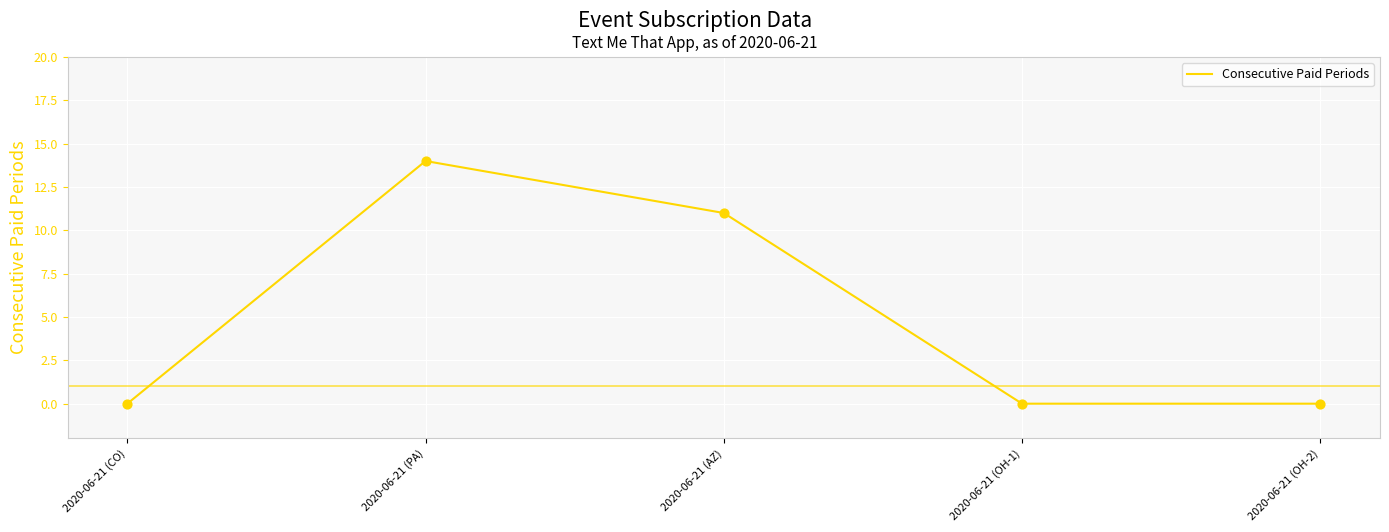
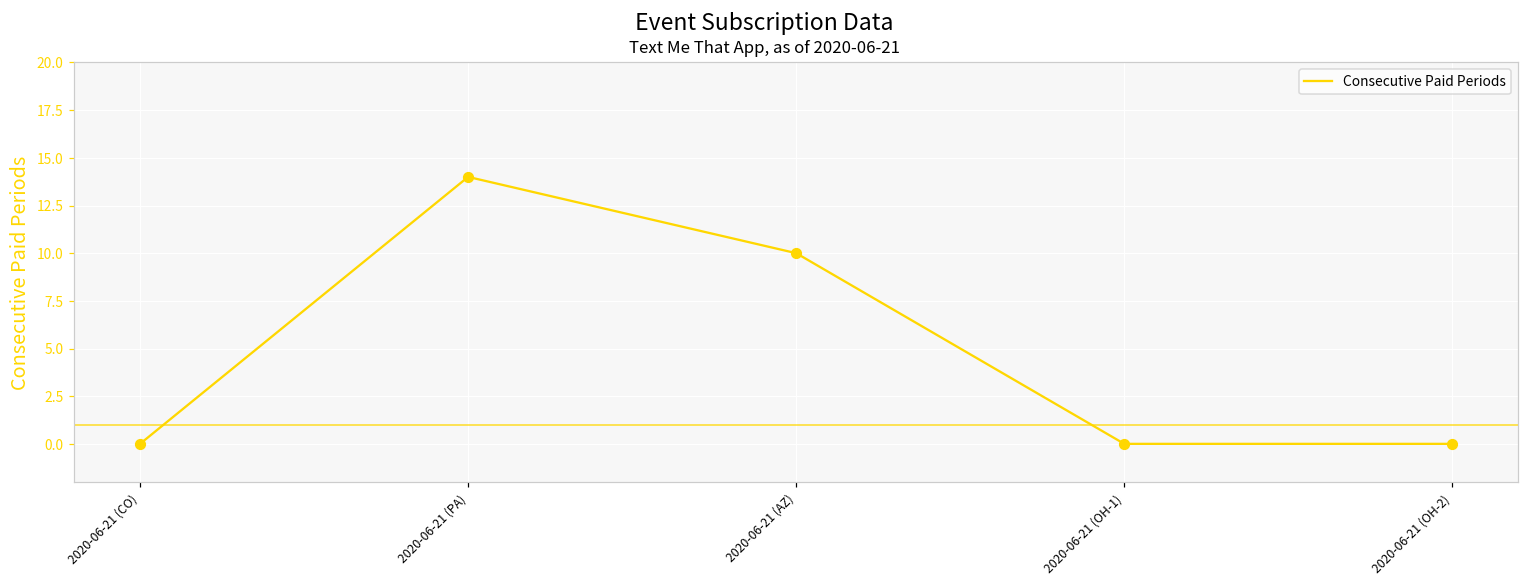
2020-06-21 (AZ): 11 -> 10
